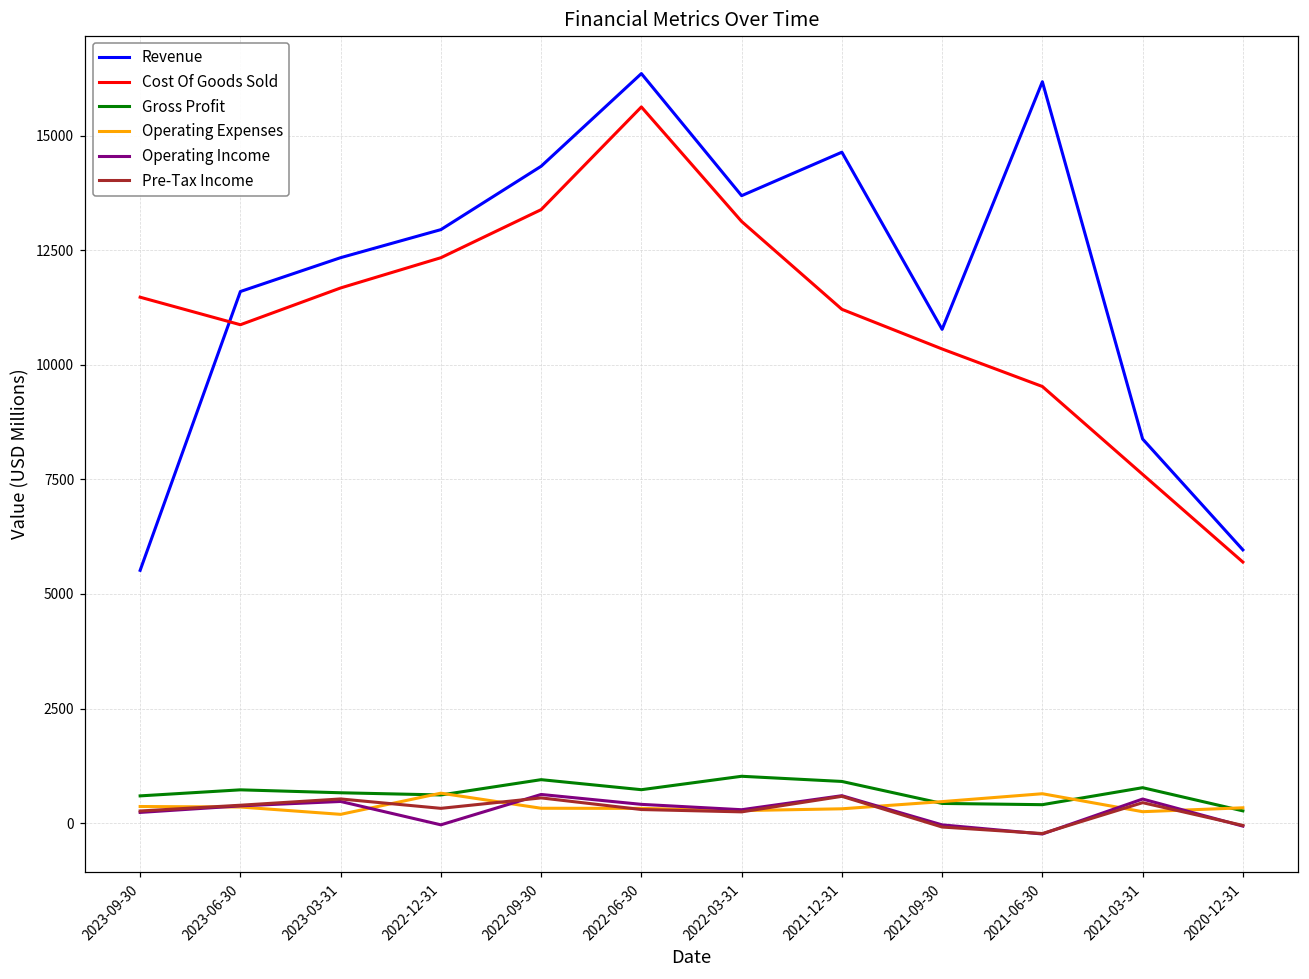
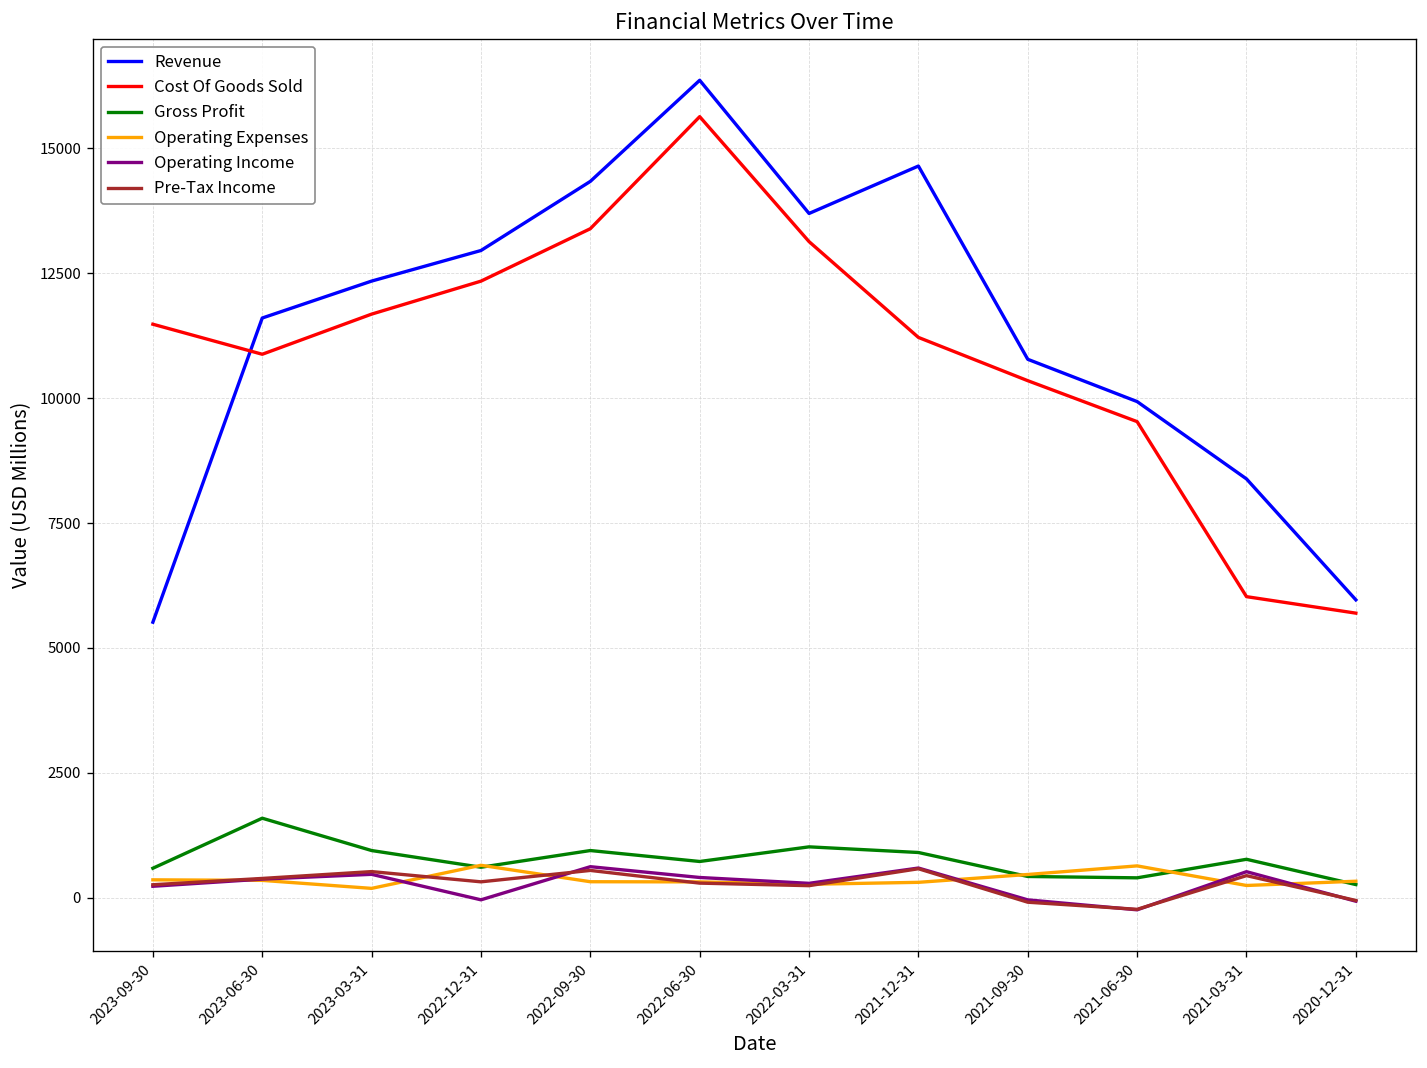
Gross Profit, 2023-06-30: 700 -> 1600
Gross Profit, 2023-03-31: 700 -> 900
Revenue, 2021-06-30: 16200 -> 9900
Cost Of Goods Sold, 2021-03-31: 7600 -> 6000
